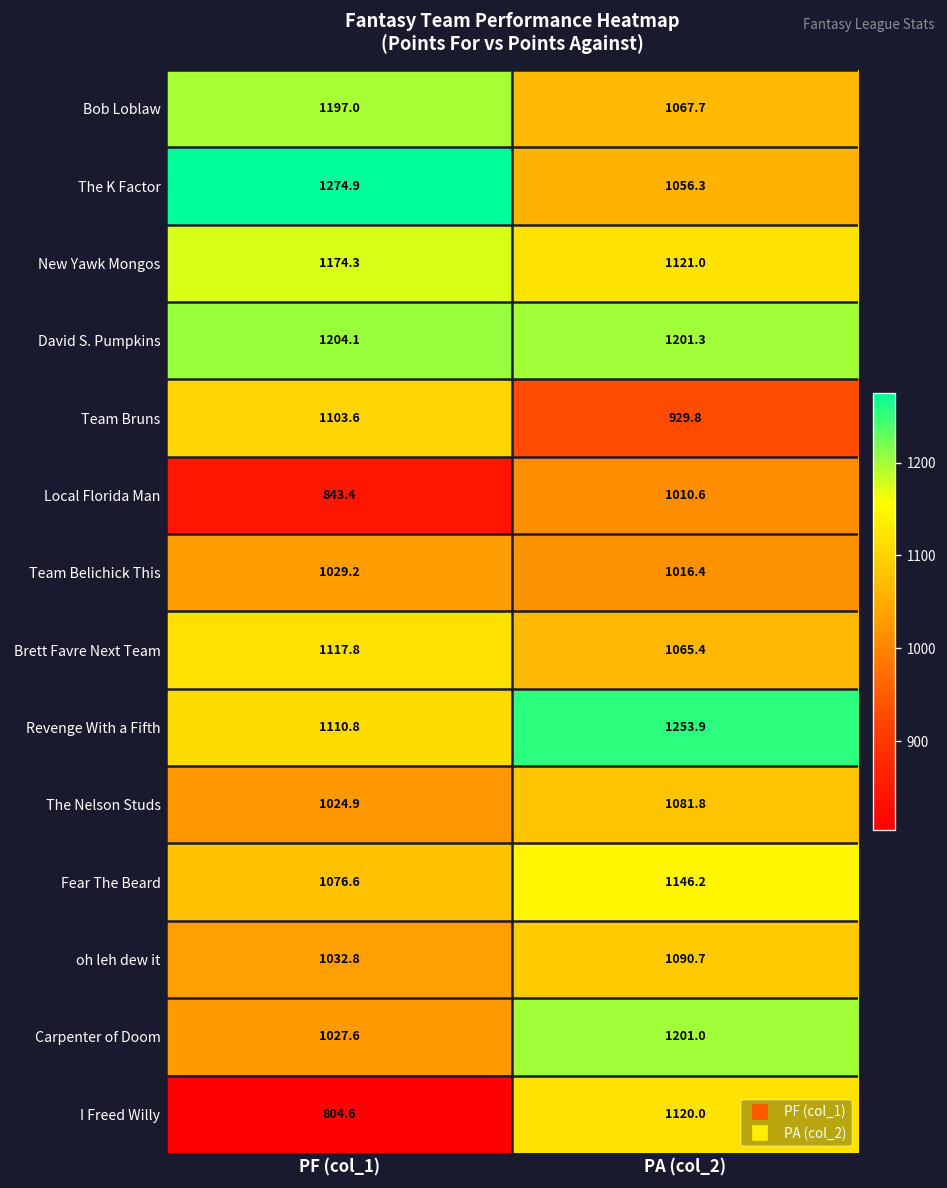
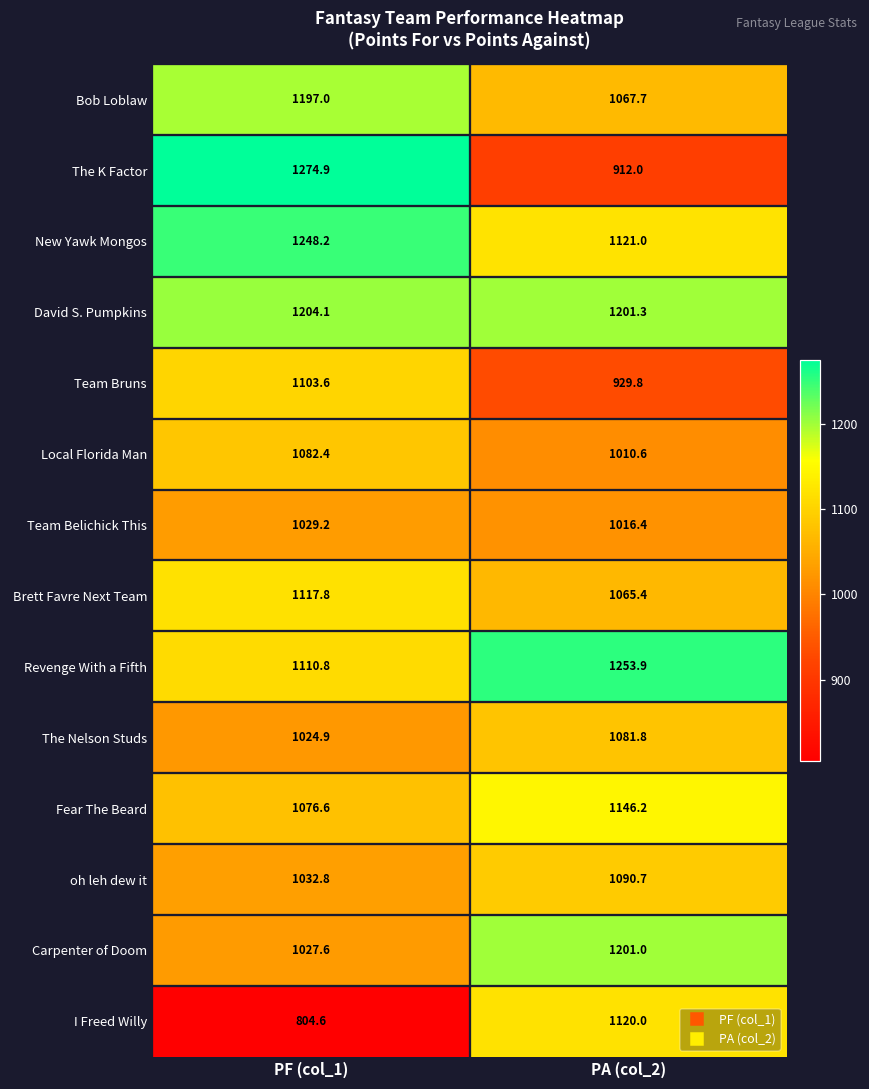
The K Factor, PA (col_2): 1056.3 -> 912.0
New Yawk Mongos, PF (col_1): 1174.3 -> 1248.2
Local Florida Man, PF (col_1): 843.4 -> 1082.4
